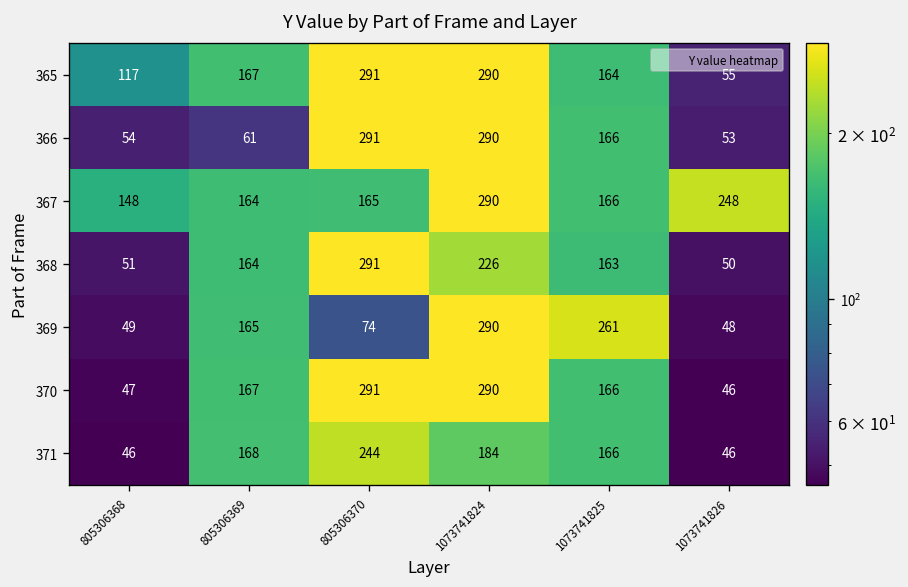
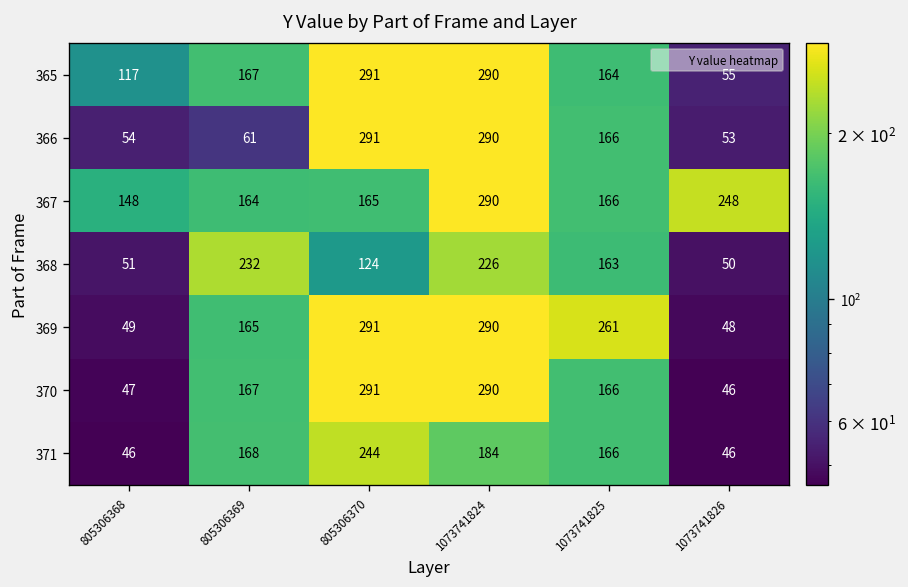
368, 805306369: 164 -> 232
368, 805306370: 291 -> 124
369, 805306370: 74 -> 291
